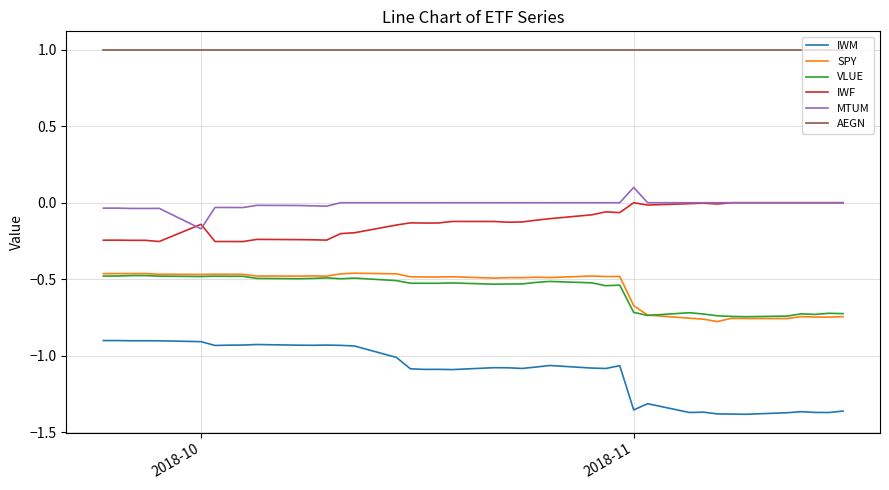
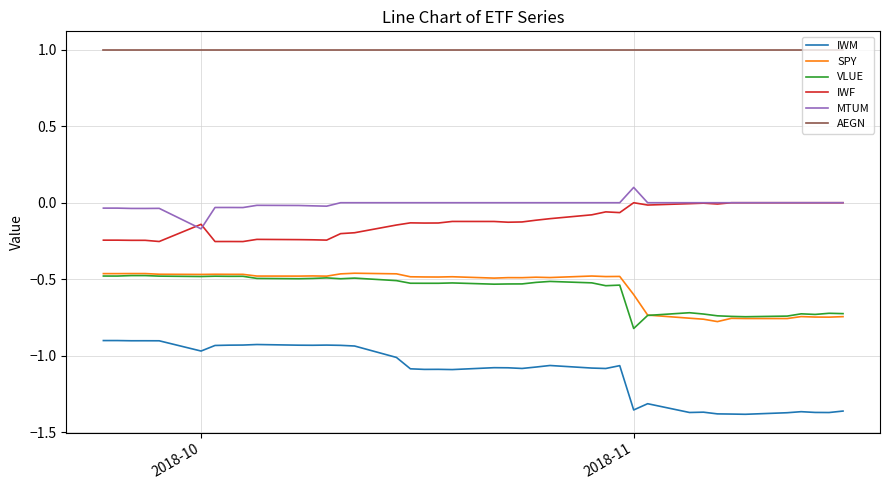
IWM, 2018-10: -0.91 -> -0.97
SPY, 2018-11: -0.67 -> -0.60
VLUE, 2018-11: -0.72 -> -0.82
